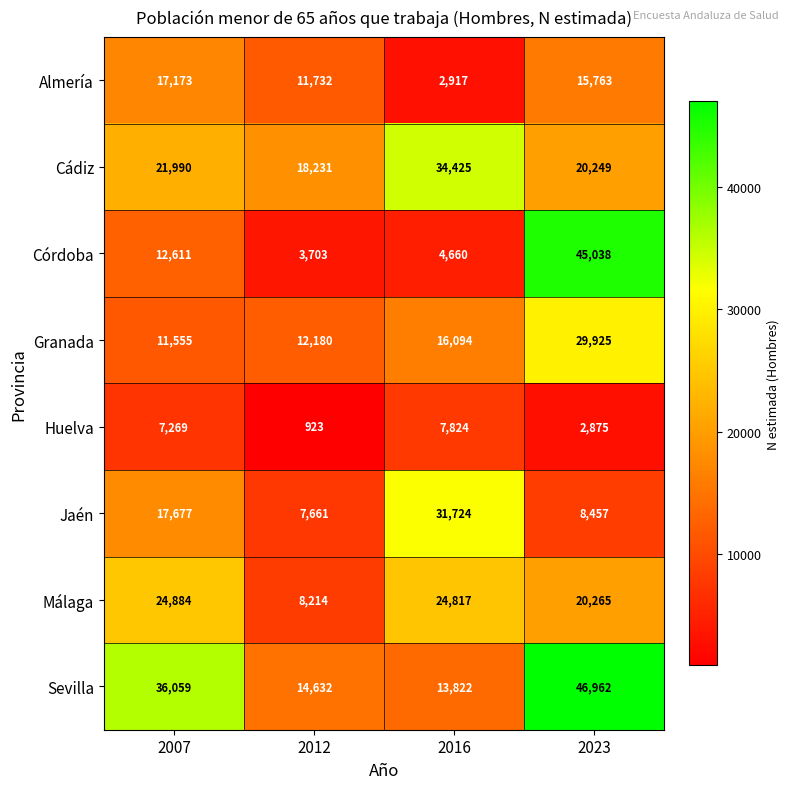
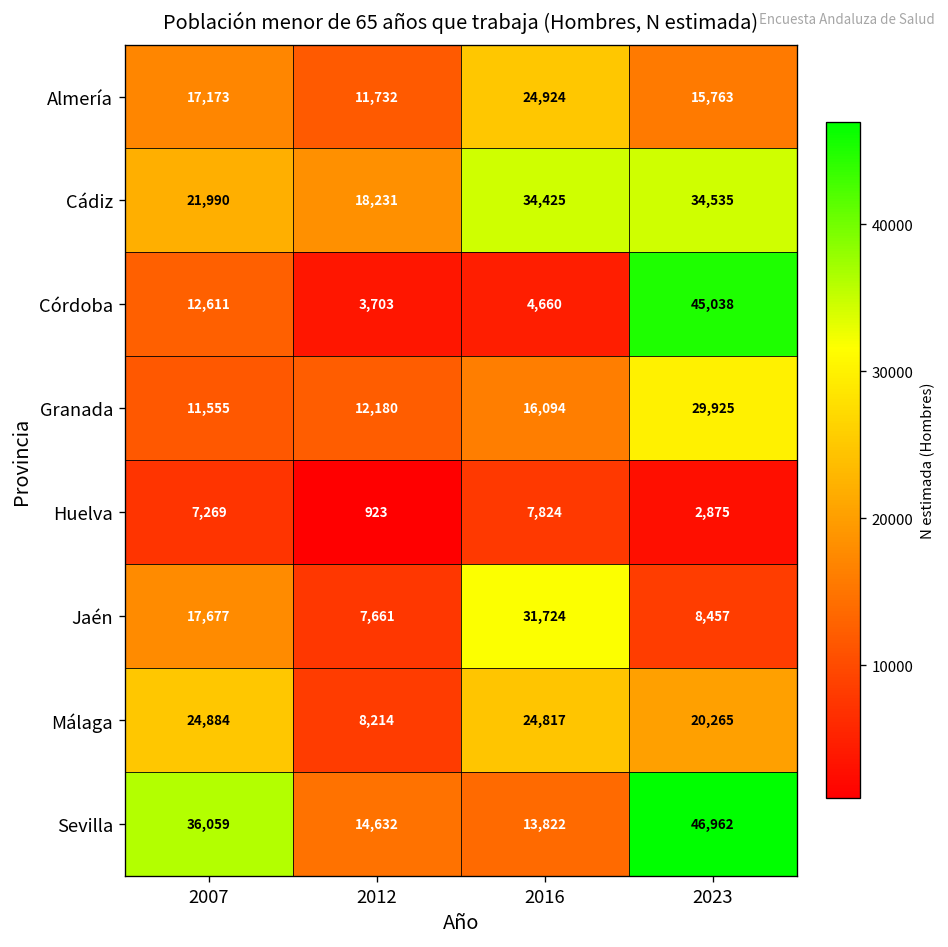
Almería, 2016: 2,917 -> 24,924
Cádiz, 2023: 20,249 -> 34,535
